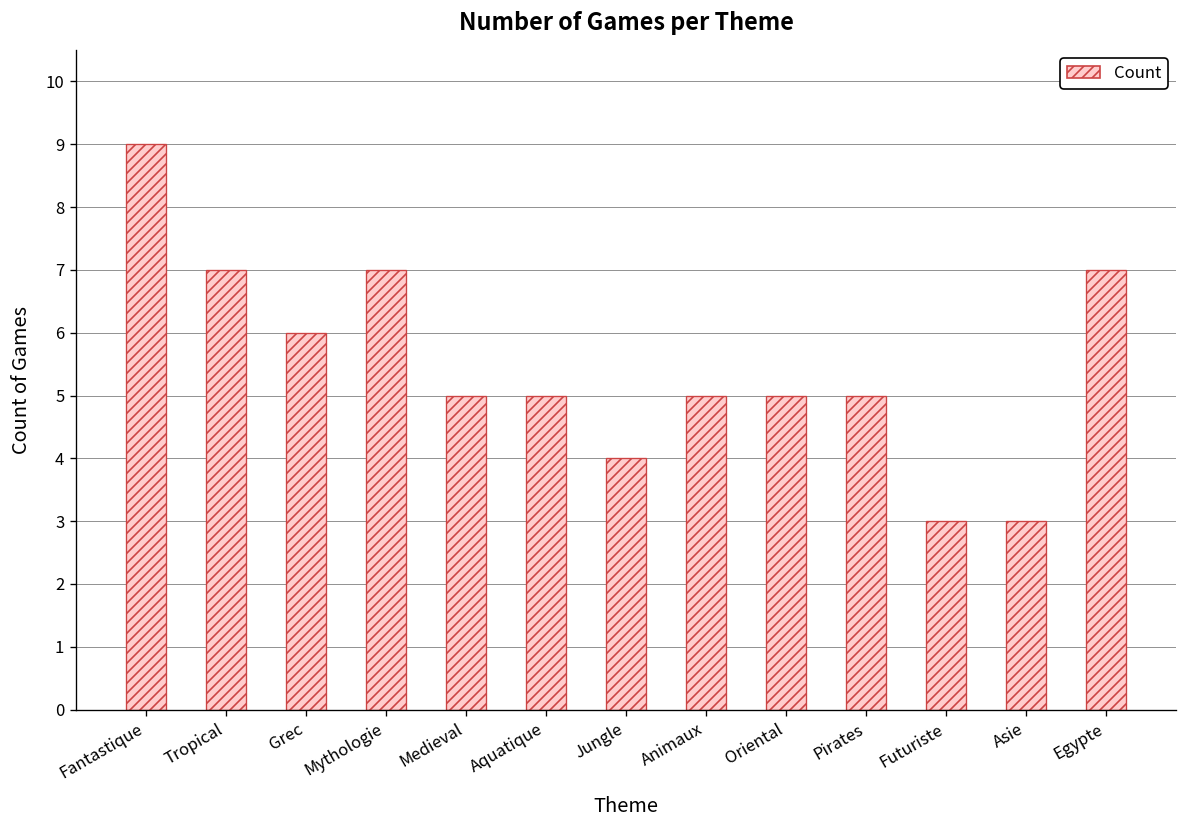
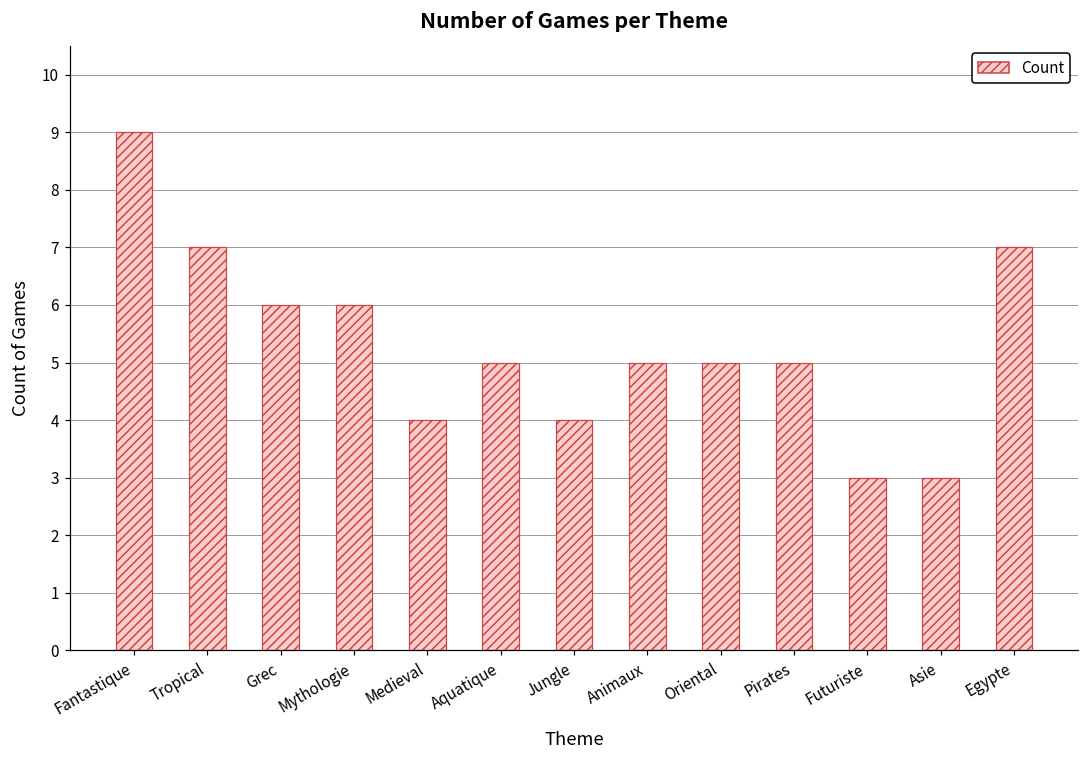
Mythologie: 7 -> 6
Medieval: 5 -> 4
